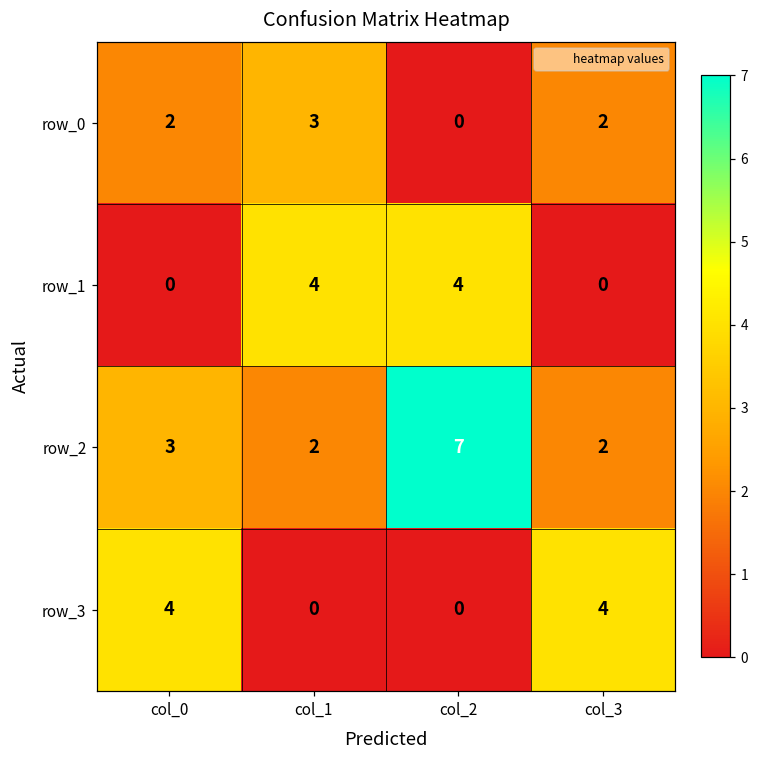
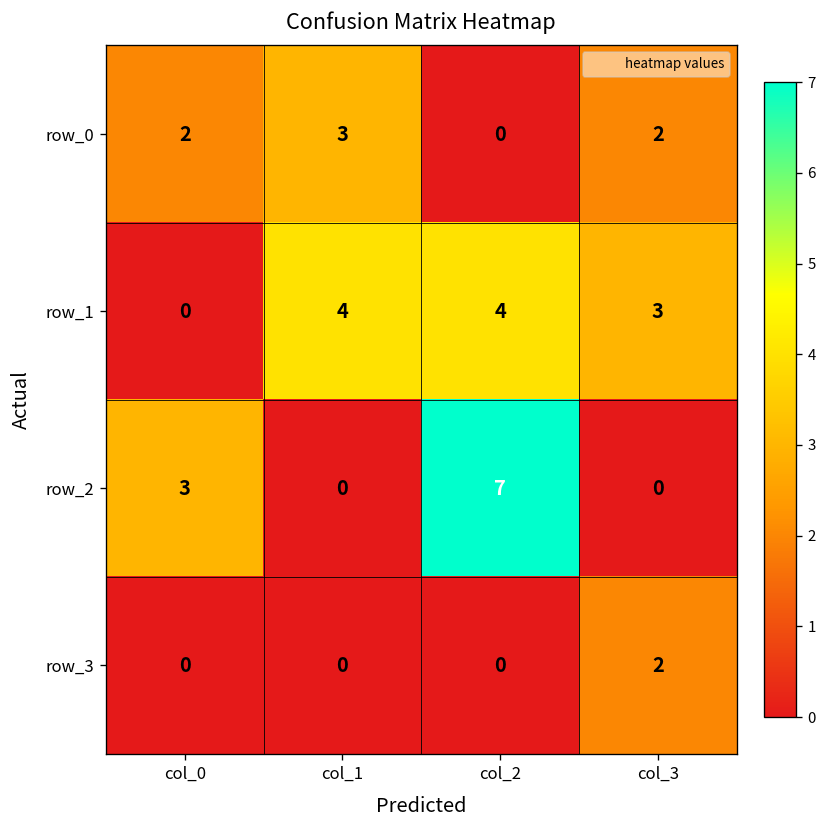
row_1, col_3: 0 -> 3
row_2, col_1: 2 -> 0
row_2, col_3: 2 -> 0
row_3, col_0: 4 -> 0
row_3, col_3: 4 -> 2
